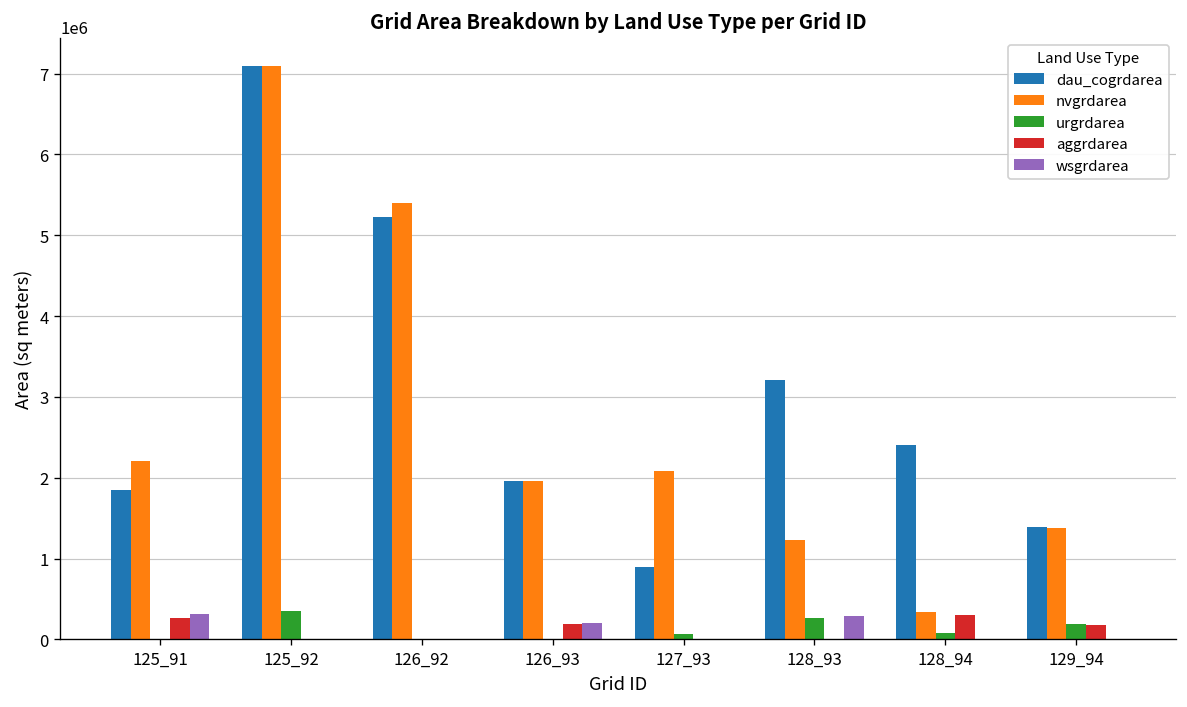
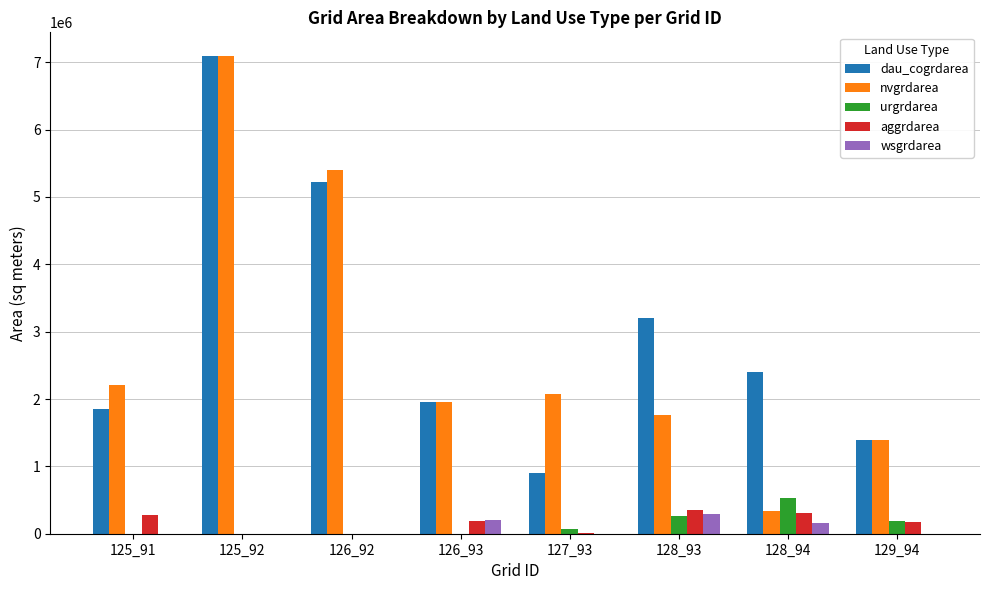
wsgrdarea, 125_91: 300000 -> 0
urgrdarea, 125_92: 400000 -> 0
nvgrdarea, 128_93: 1200000 -> 1800000
aggrdarea, 128_93: 0 -> 300000
urgrdarea, 128_94: 100000 -> 500000
wsgrdarea, 128_94: 0 -> 200000
